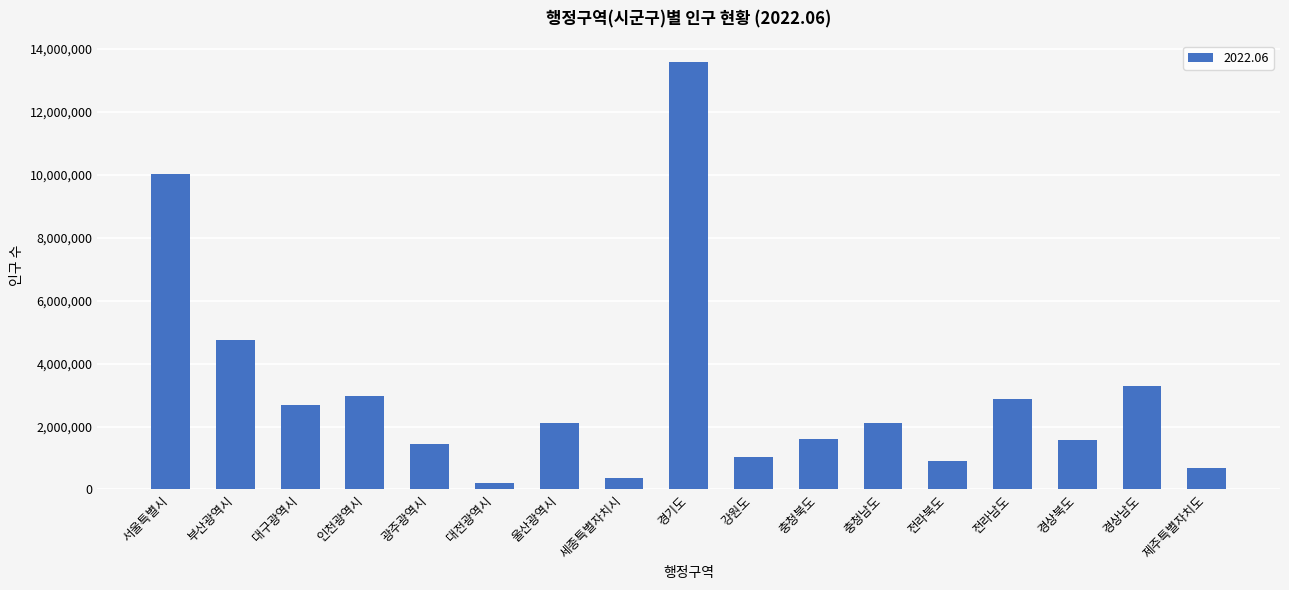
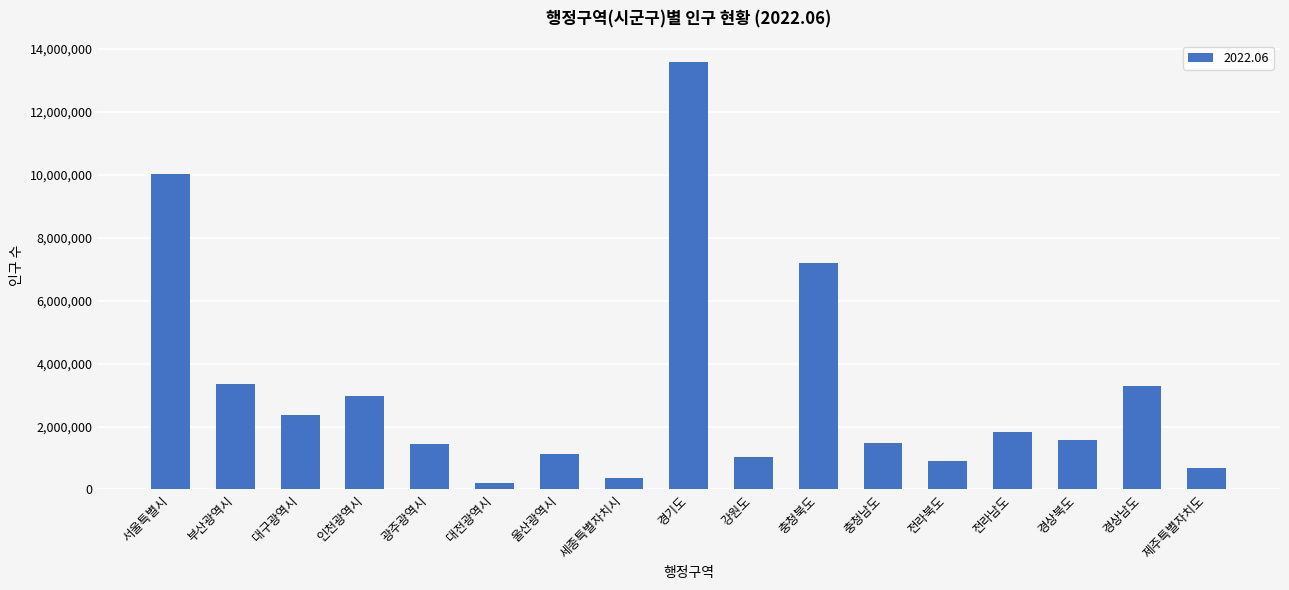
부산광역시: 4,800,000 -> 3,300,000
대구광역시: 2,700,000 -> 2,400,000
울산광역시: 2,100,000 -> 1,100,000
충청북도: 1,600,000 -> 7,200,000
충청남도: 2,100,000 -> 1,500,000
전라남도: 2,900,000 -> 1,800,000
